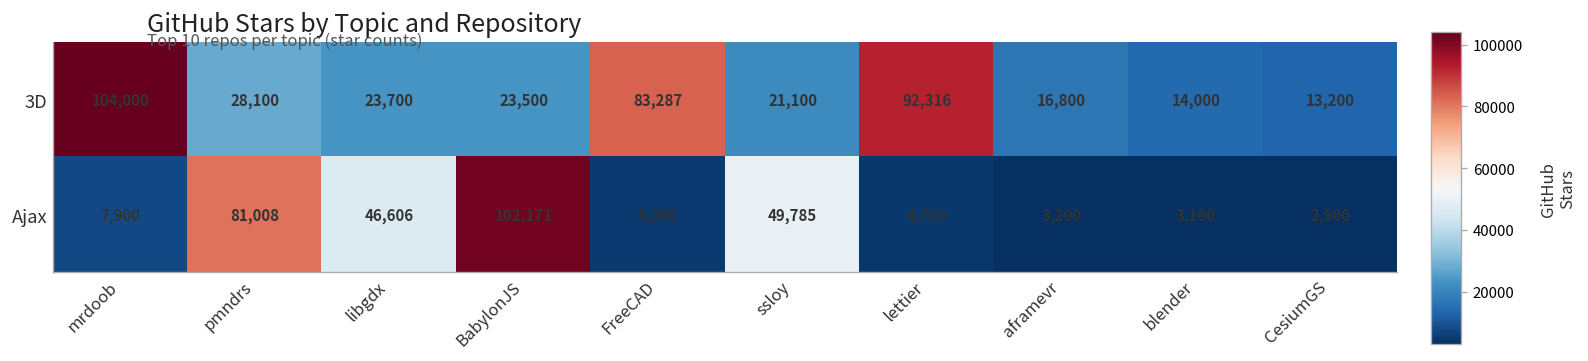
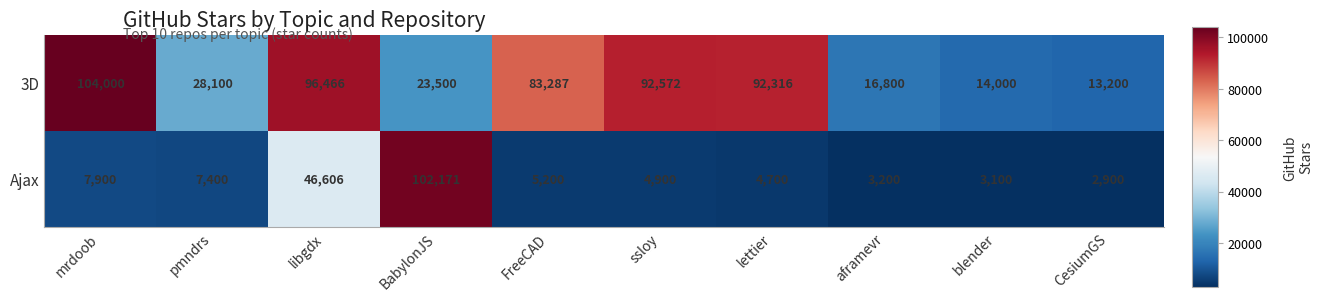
3D, libgdx: 23,700 -> 96,466
3D, ssloy: 21,100 -> 92,572
Ajax, pmndrs: 81,008 -> 7,400
Ajax, ssloy: 49,785 -> 4,900
